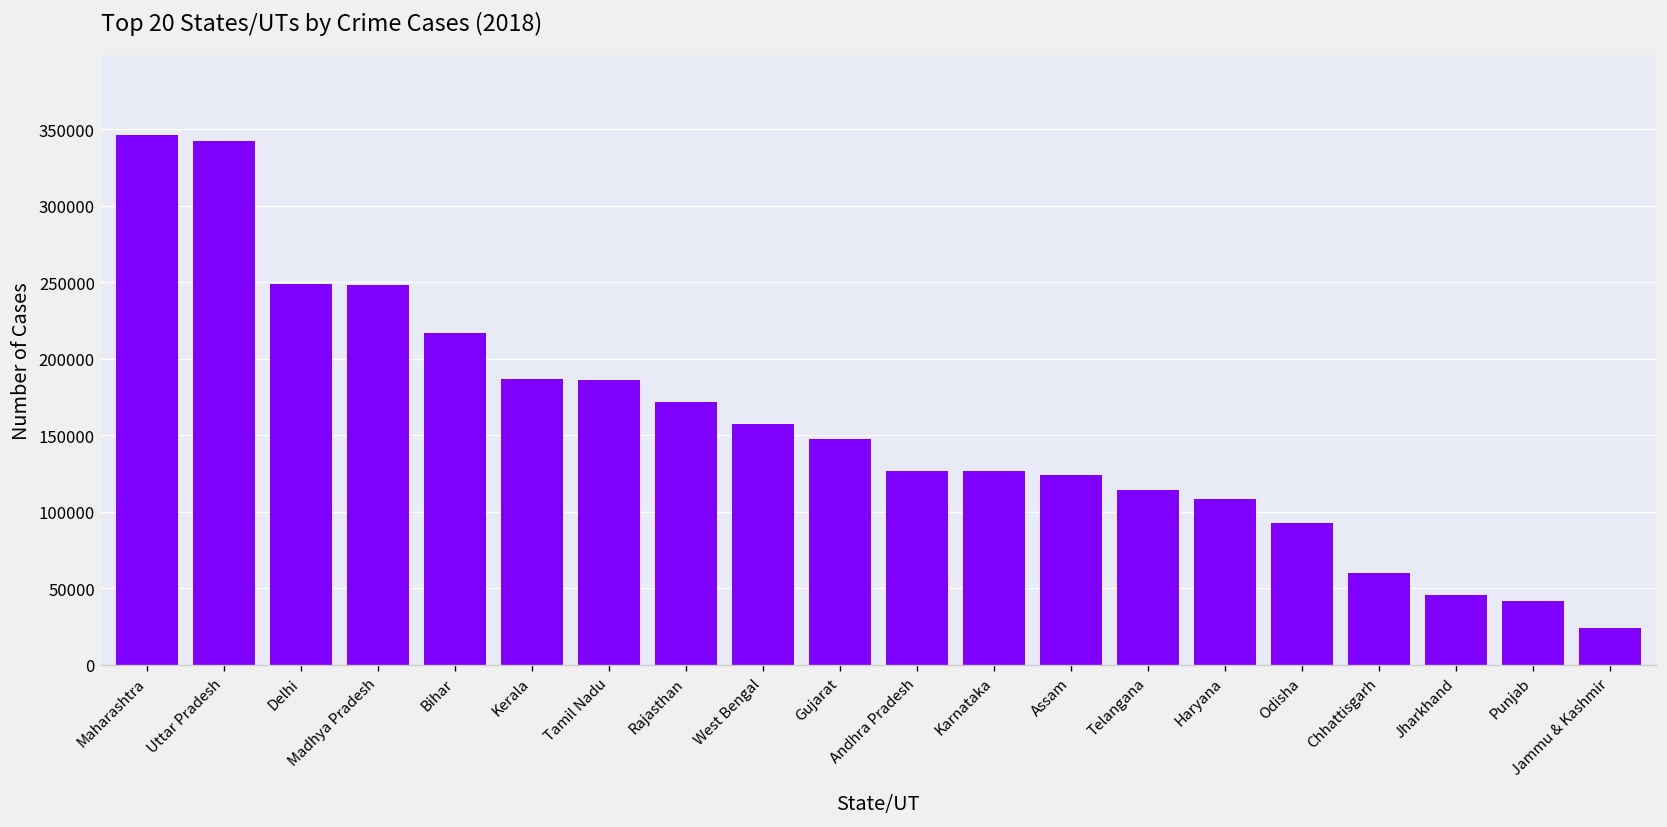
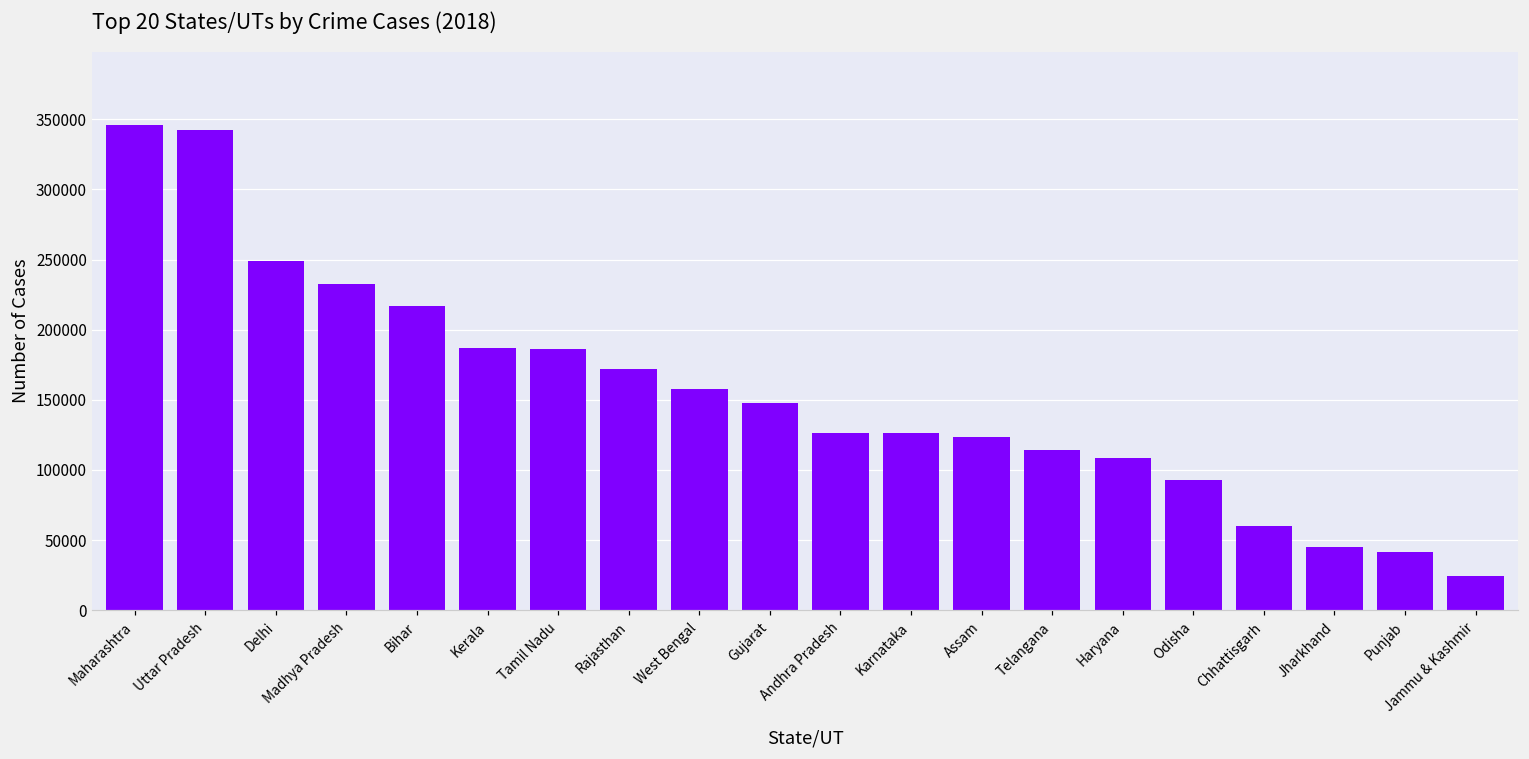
Madhya Pradesh: 248000 -> 233000
